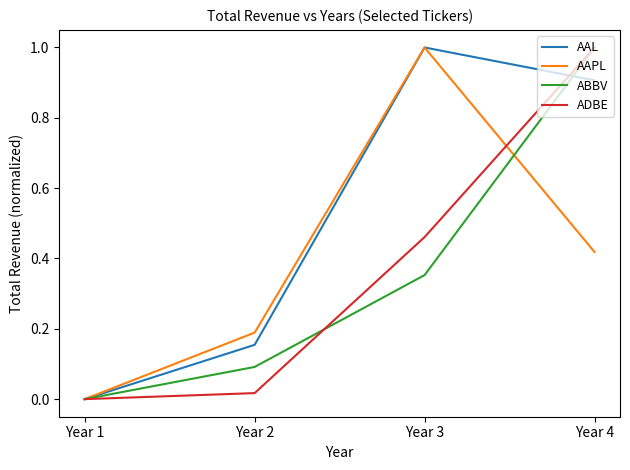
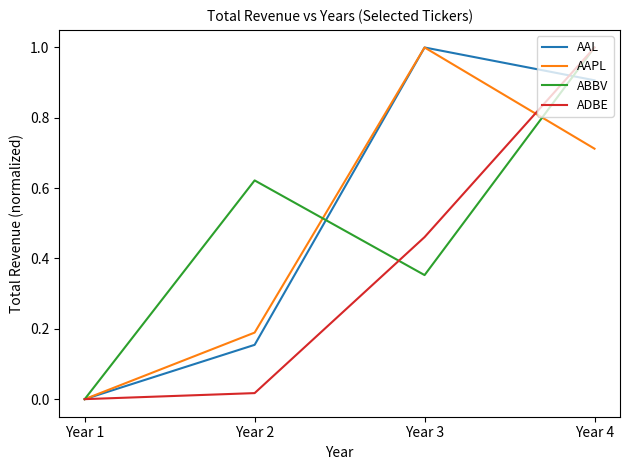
ABBV, Year 2: 0.09 -> 0.62
AAPL, Year 4: 0.42 -> 0.71
